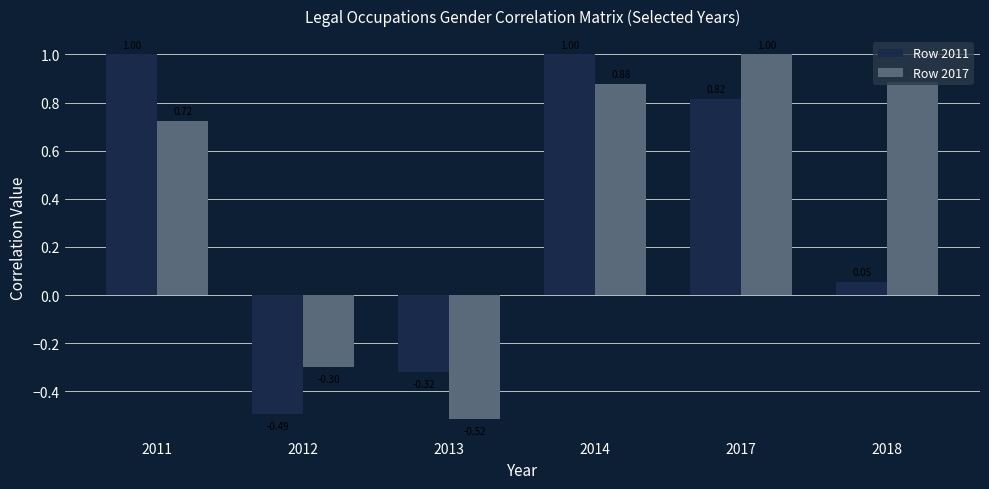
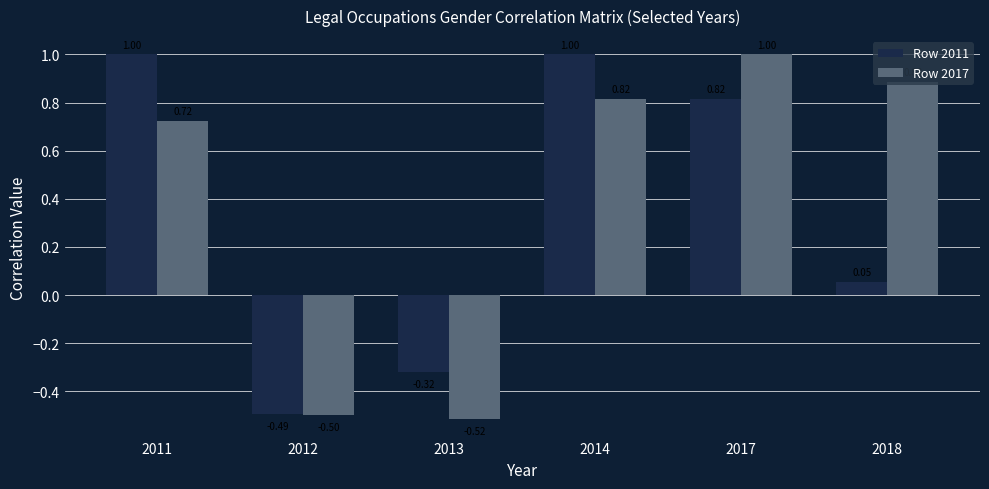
Row 2017, 2012: -0.30 -> -0.50
Row 2017, 2014: 0.88 -> 0.82
